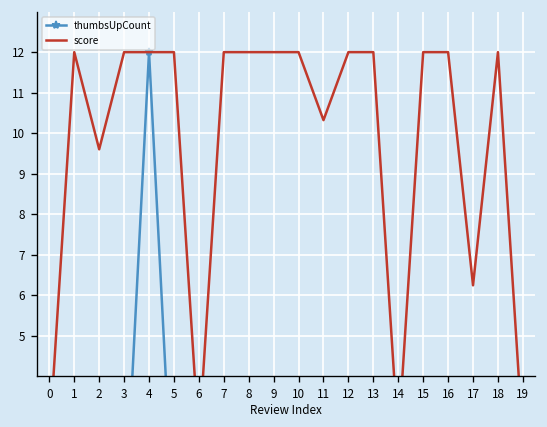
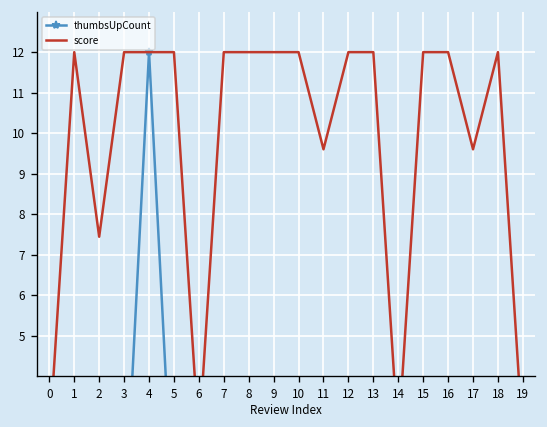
score, 2: 9.6 -> 7.4
score, 11: 10.3 -> 9.6
score, 17: 6.2 -> 9.6
